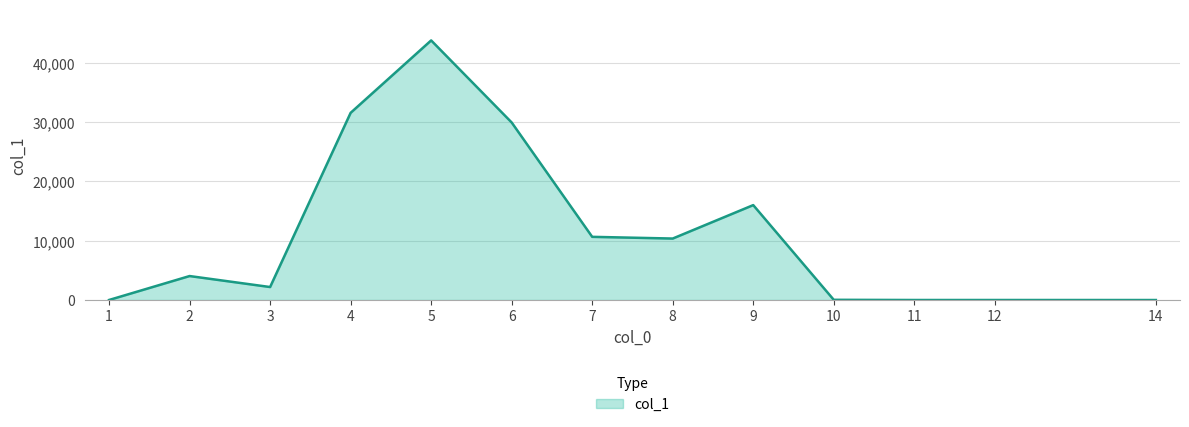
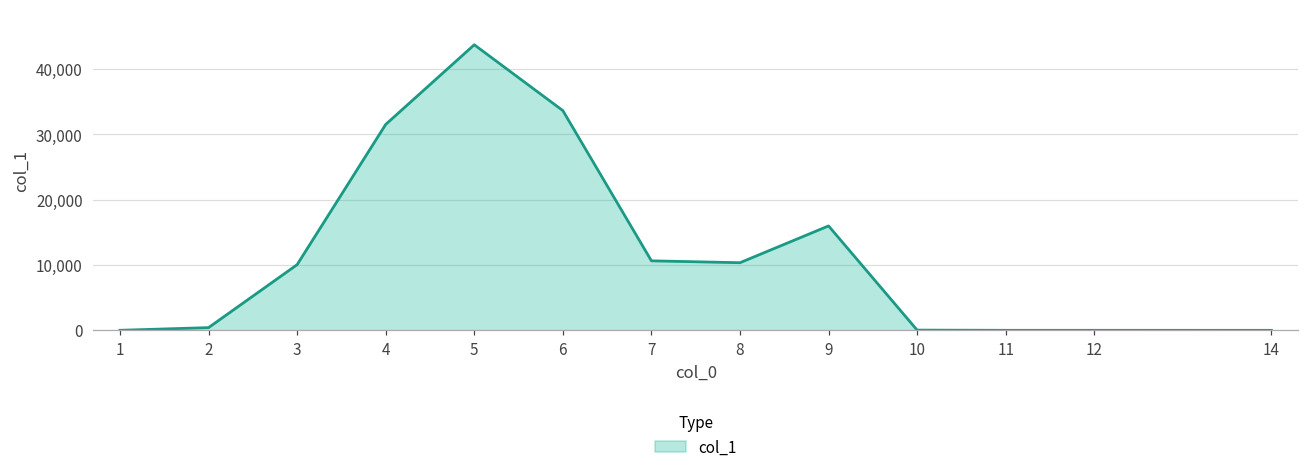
2: 4,000 -> 0
3: 2,000 -> 10,000
6: 30,000 -> 34,000
